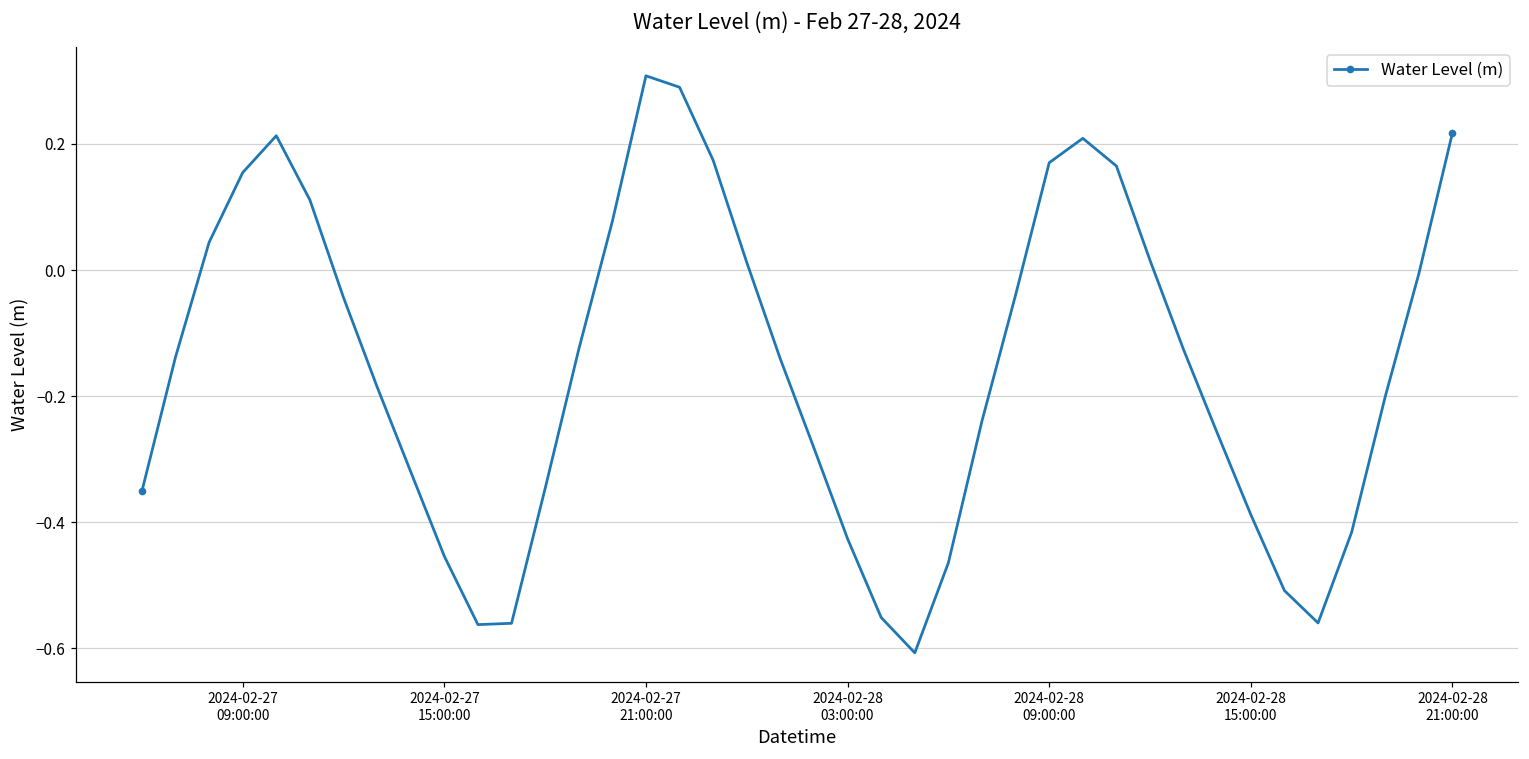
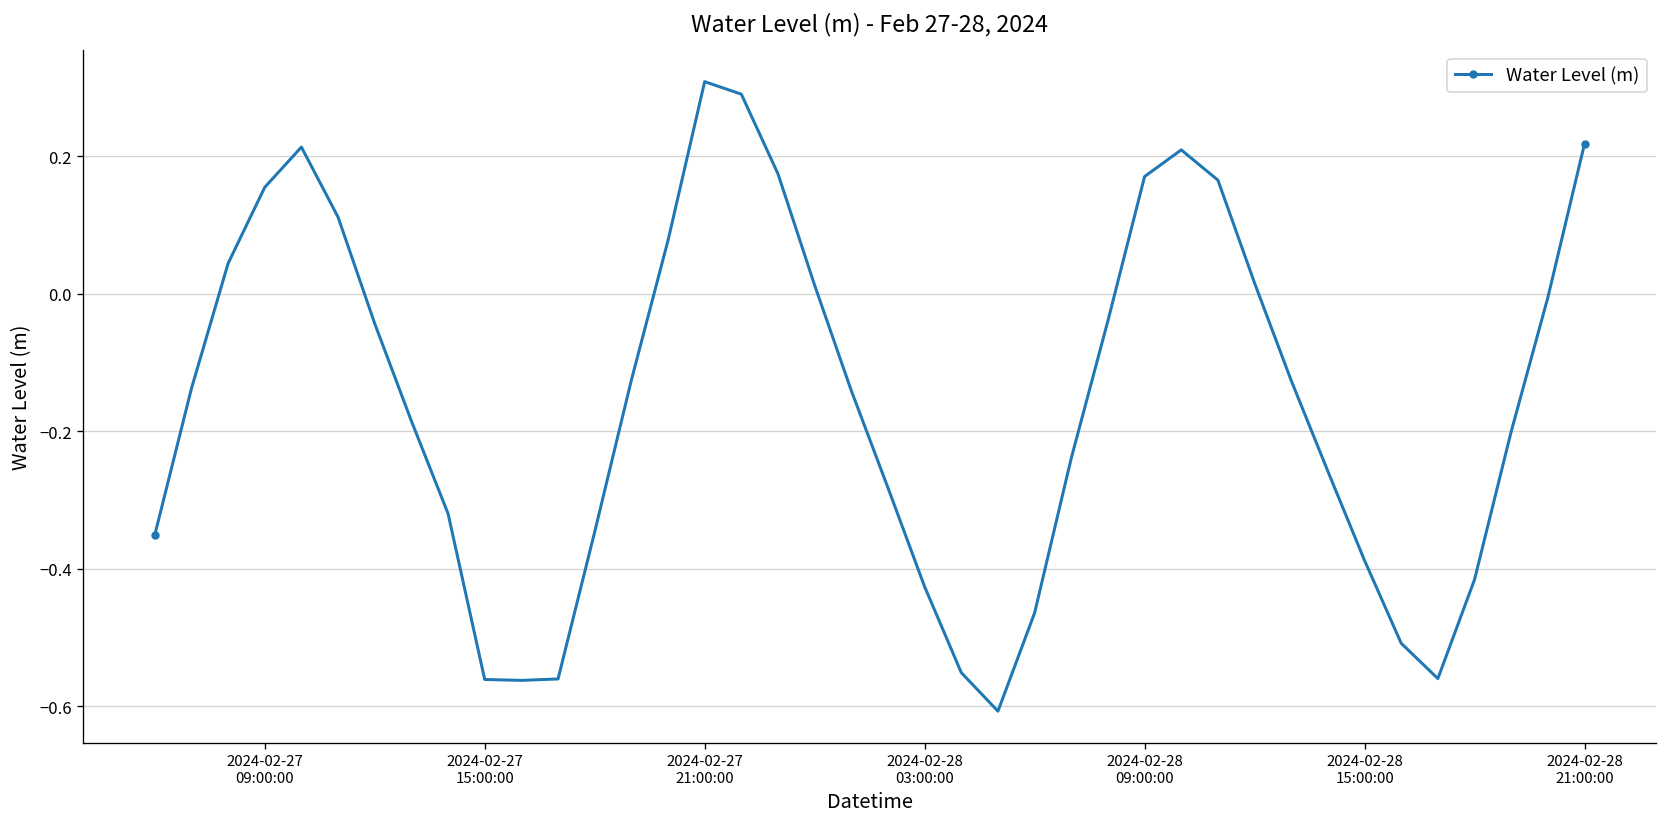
2024-02-27 15:00:00: -0.45 -> -0.56
